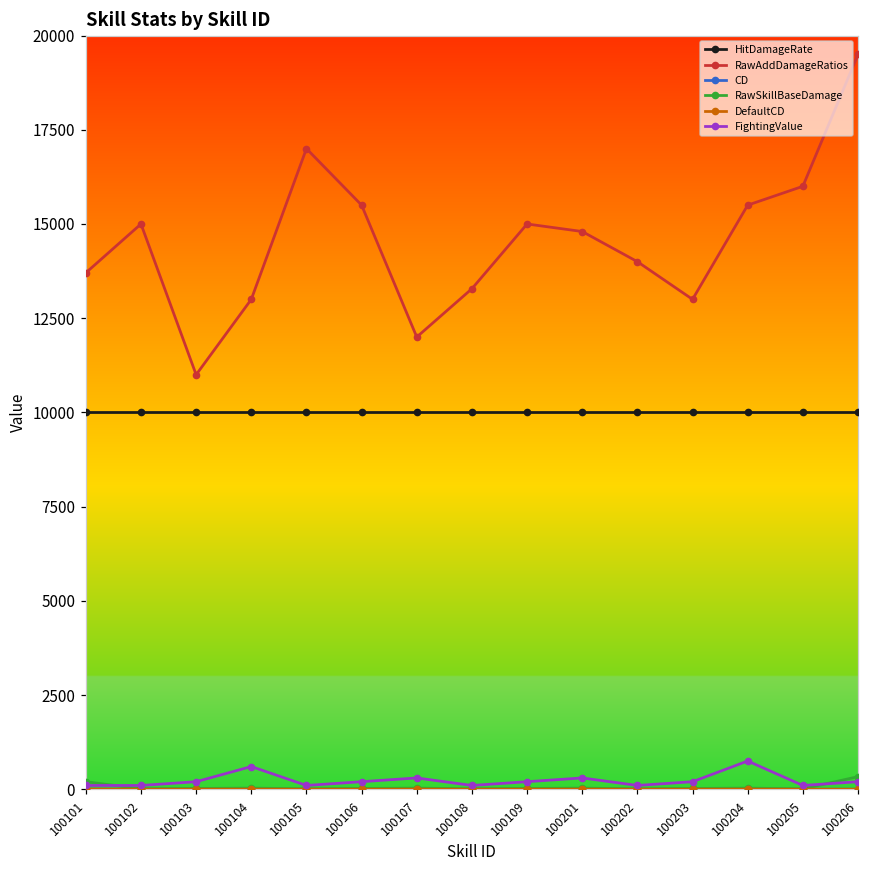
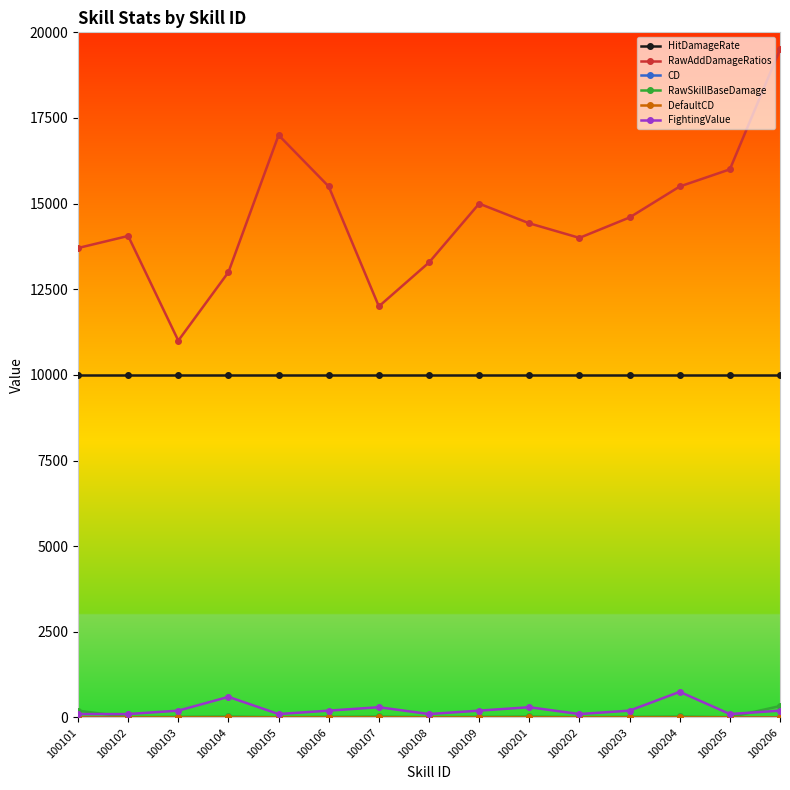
RawAddDamageRatios, 100102: 15000 -> 14100
RawAddDamageRatios, 100201: 14800 -> 14400
RawAddDamageRatios, 100203: 13000 -> 14600
